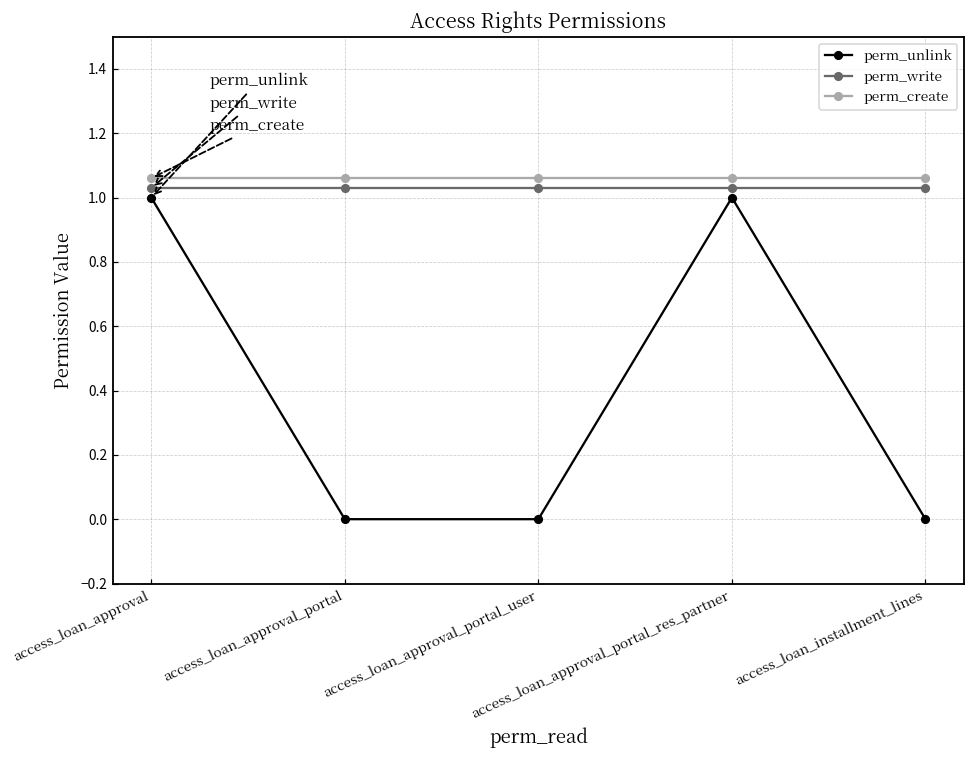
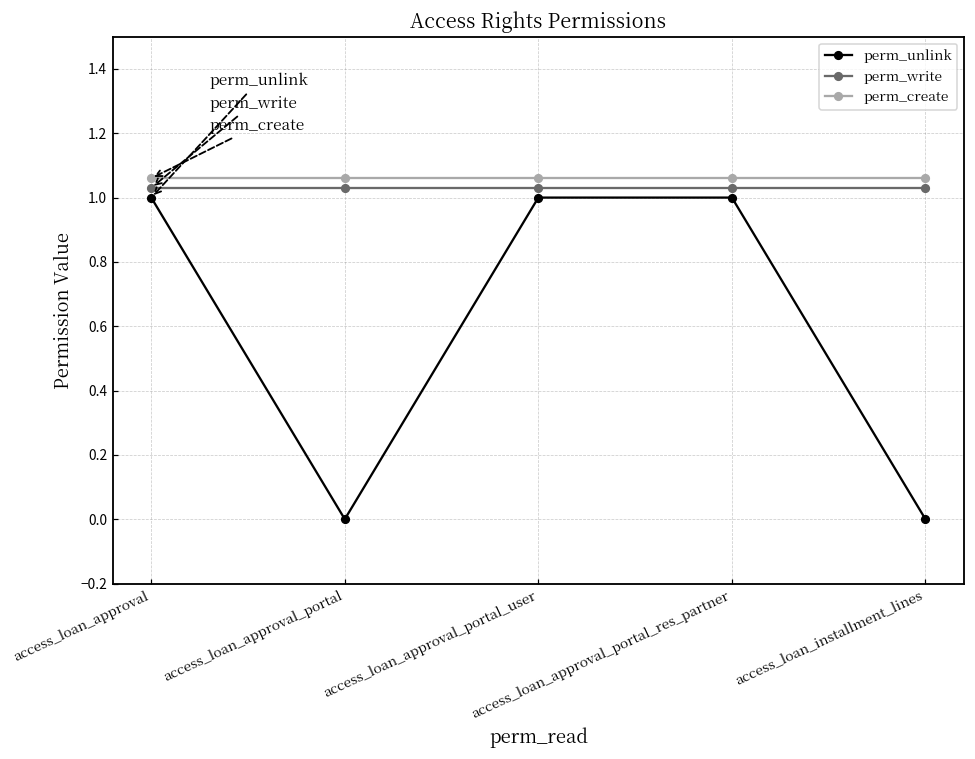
perm_unlink, access_loan_approval_portal_user: 0 -> 1
